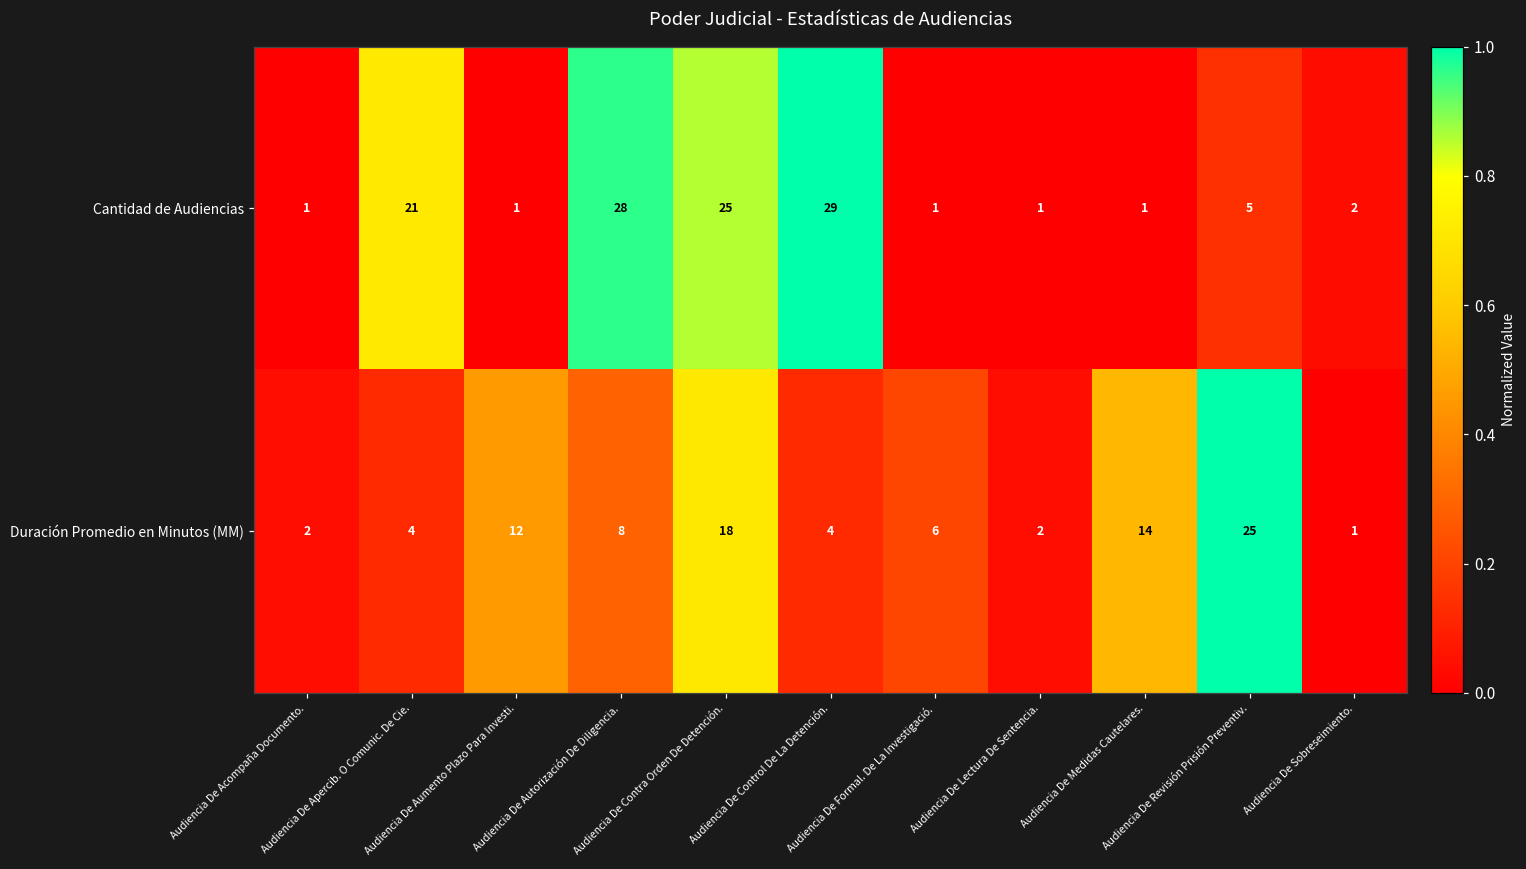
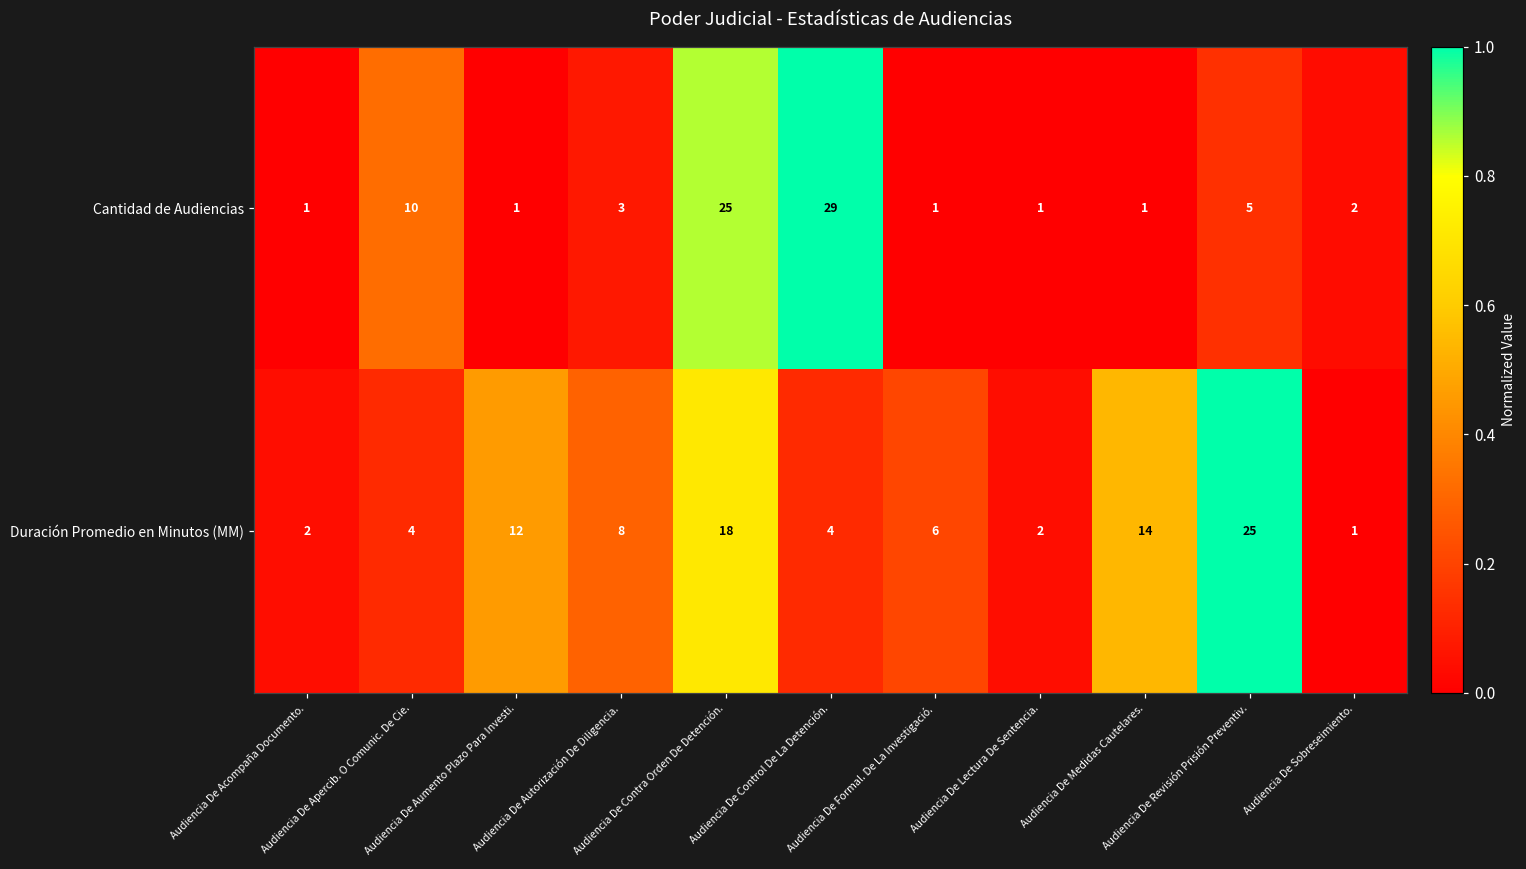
Cantidad de Audiencias, Audiencia De Apercib. O Comunic. De Cie.: 21 -> 10
Cantidad de Audiencias, Audiencia De Autorización De Diligencia.: 28 -> 3
